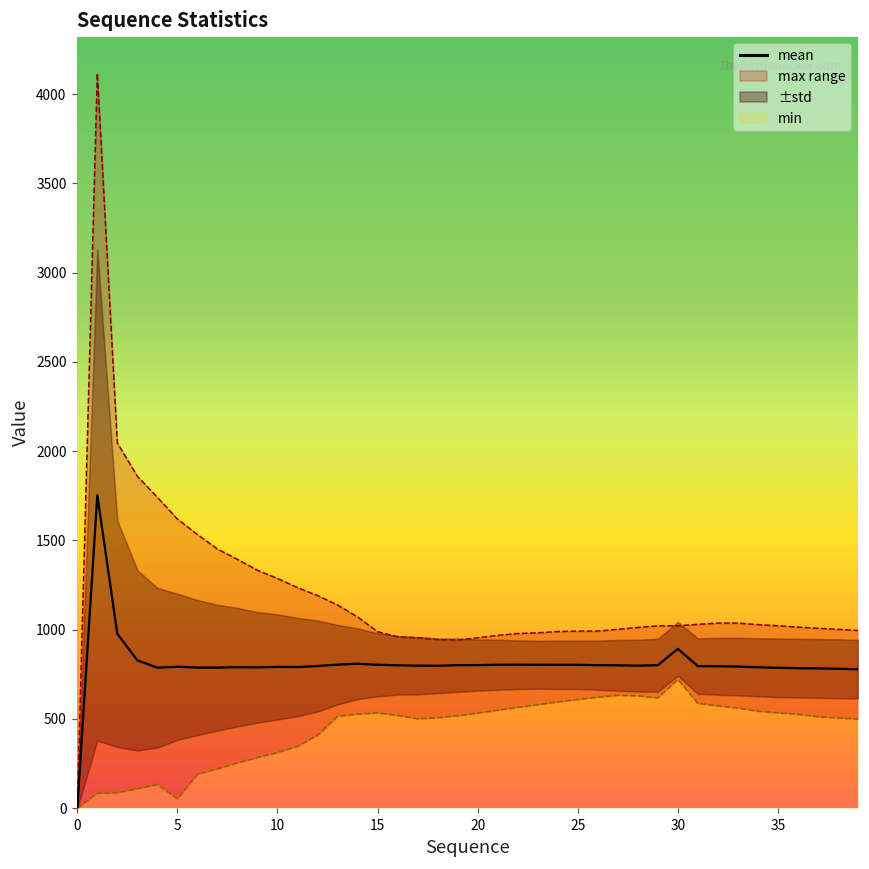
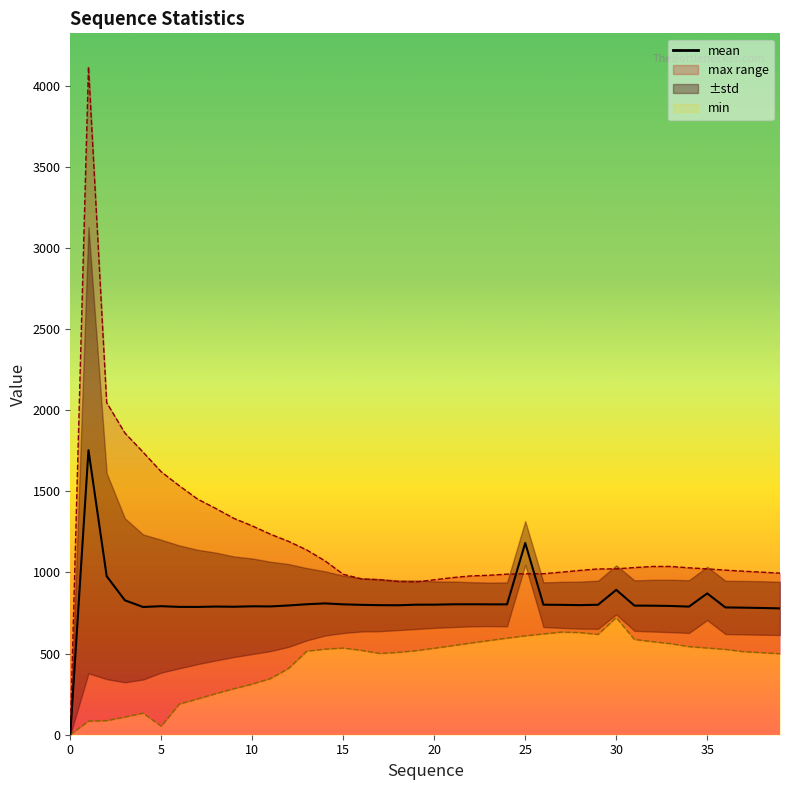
mean, 25: 800 -> 1180
mean, 35: 790 -> 870
